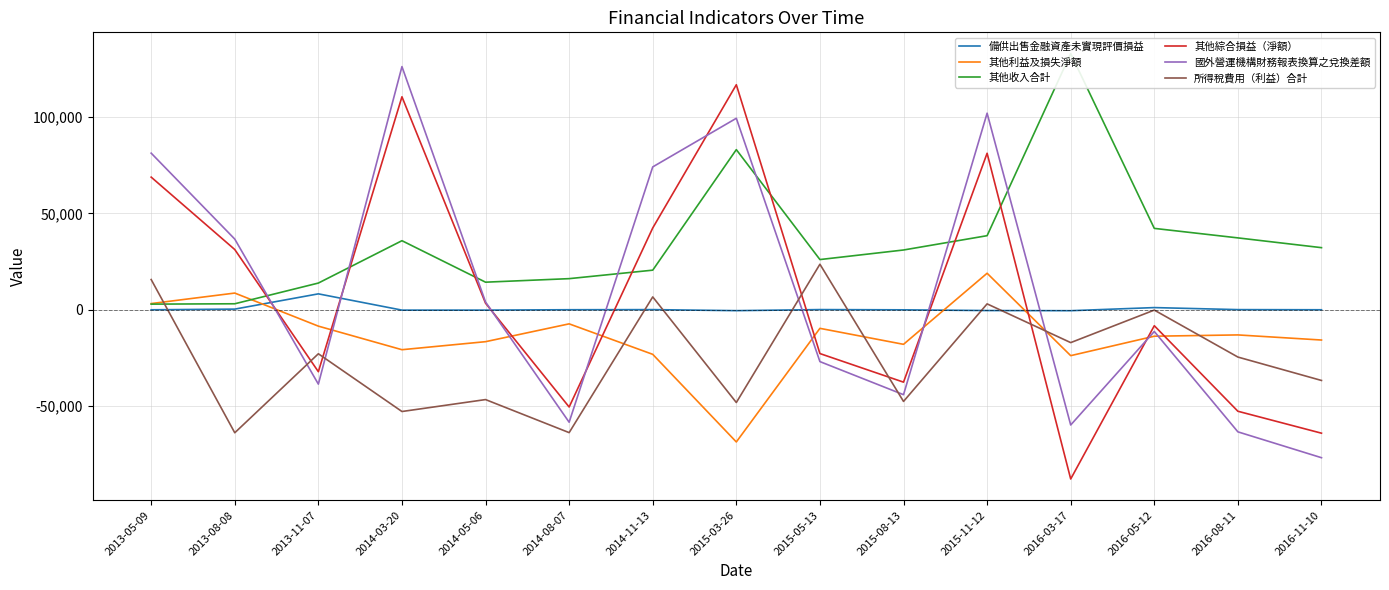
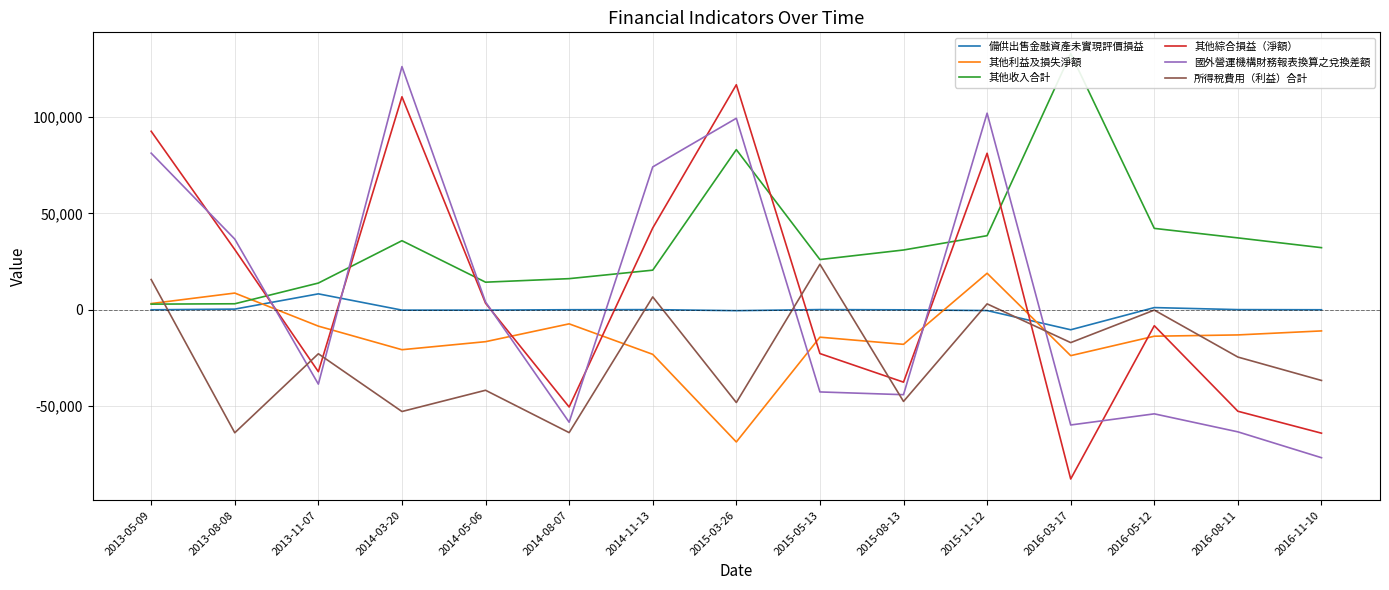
其他綜合損益（淨額）, 2013-05-09: 69,000 -> 93,000
所得稅費用（利益）合計, 2014-05-06: -47,000 -> -42,000
其他利益及損失淨額, 2015-05-13: -10,000 -> -14,000
國外營運機構財務報表換算之兌換差額, 2015-05-13: -27,000 -> -43,000
備供出售金融資產未實現評價損益, 2016-03-17: -1,000 -> -10,000
國外營運機構財務報表換算之兌換差額, 2016-05-12: -11,000 -> -54,000
其他利益及損失淨額, 2016-11-10: -16,000 -> -11,000
